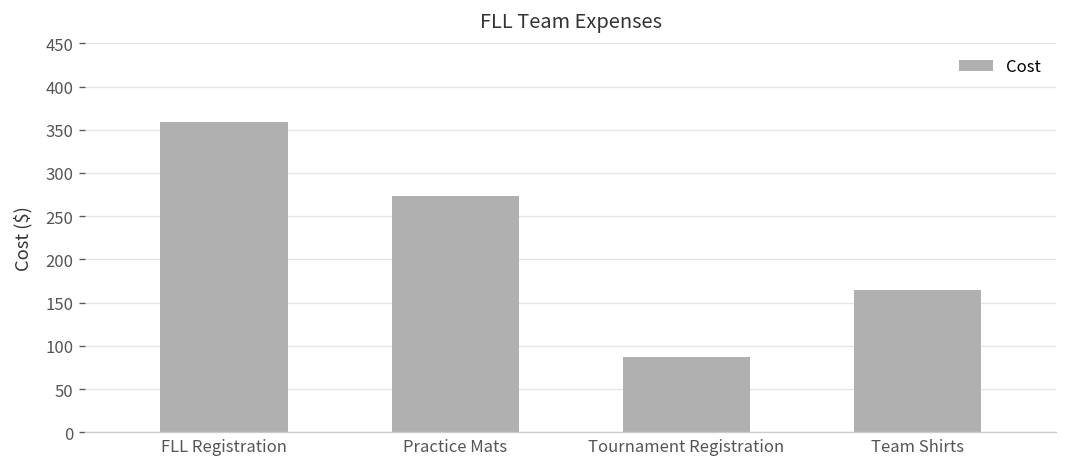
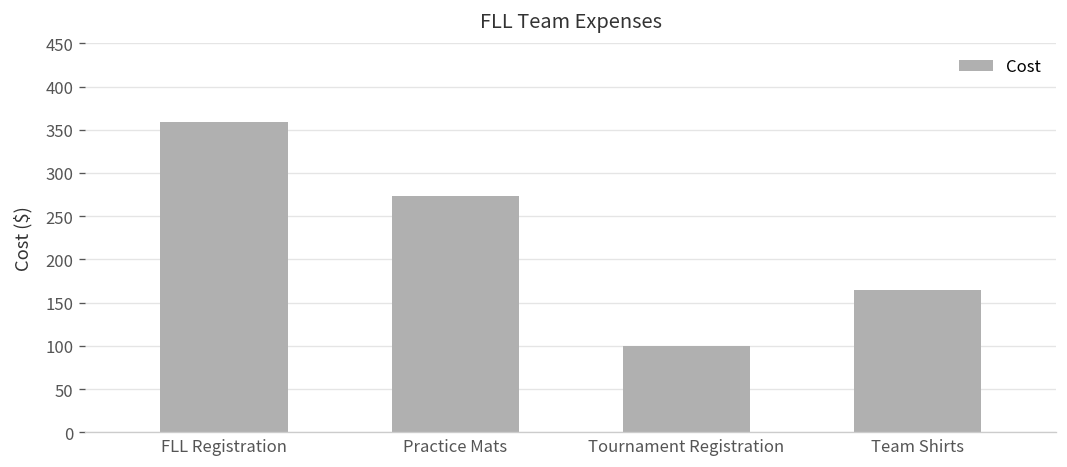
Tournament Registration: 90 -> 100
